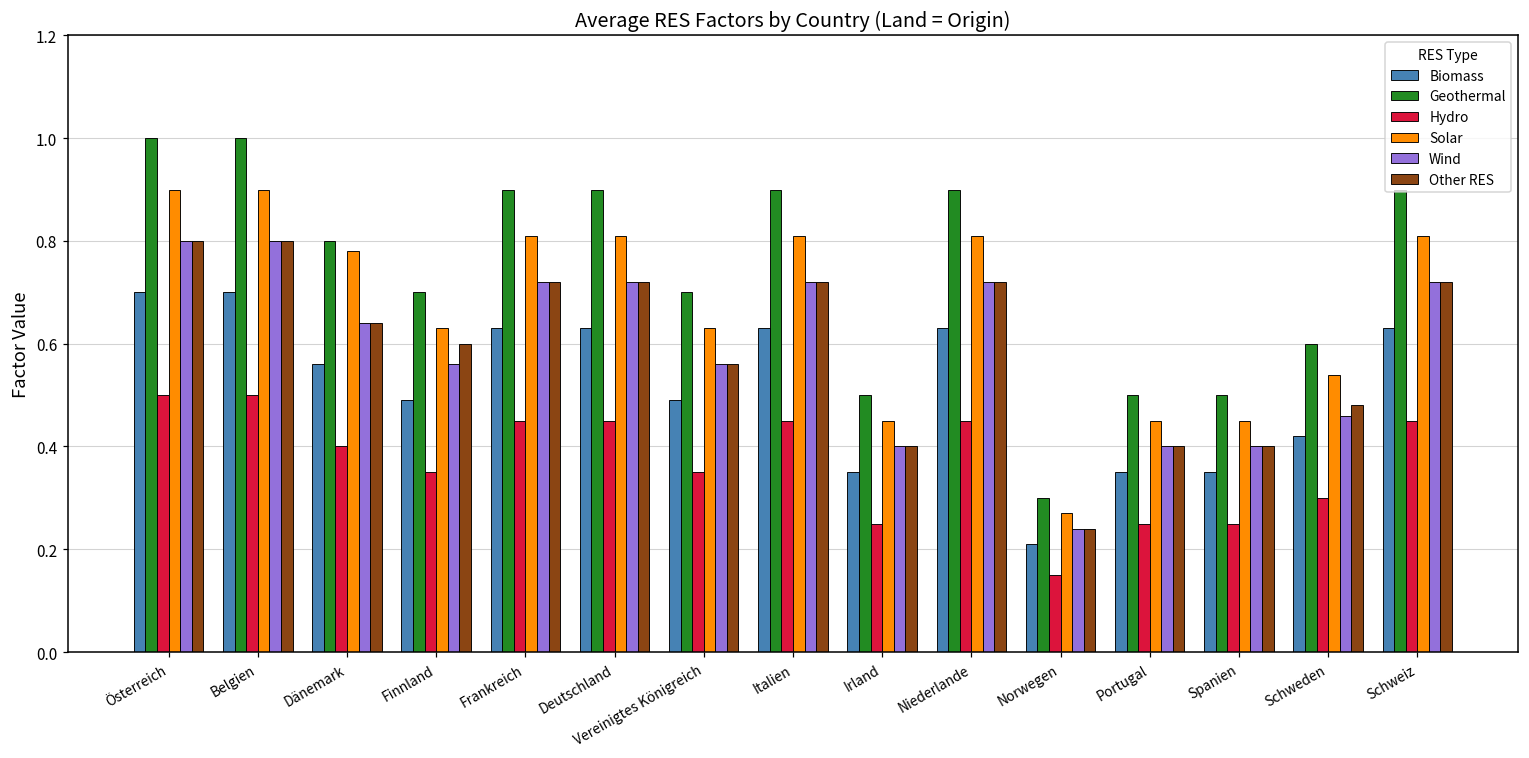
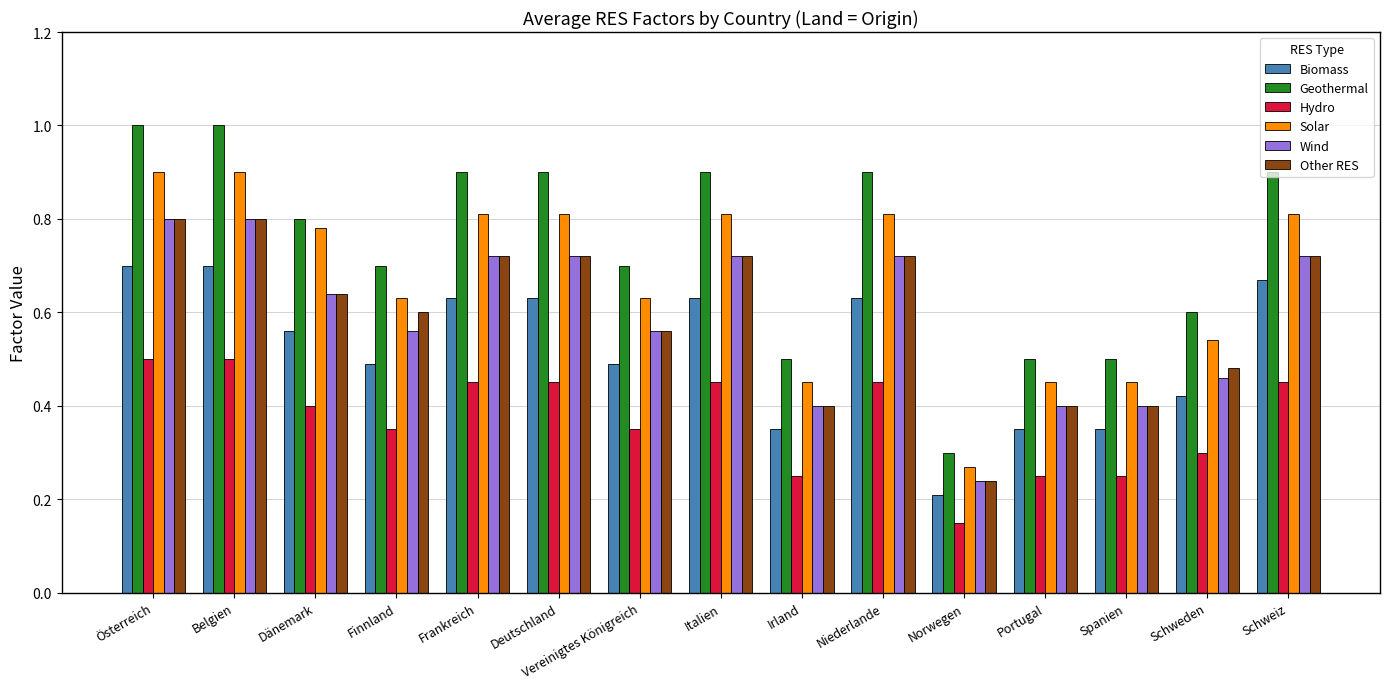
Biomass, Schweiz: 0.63 -> 0.67
